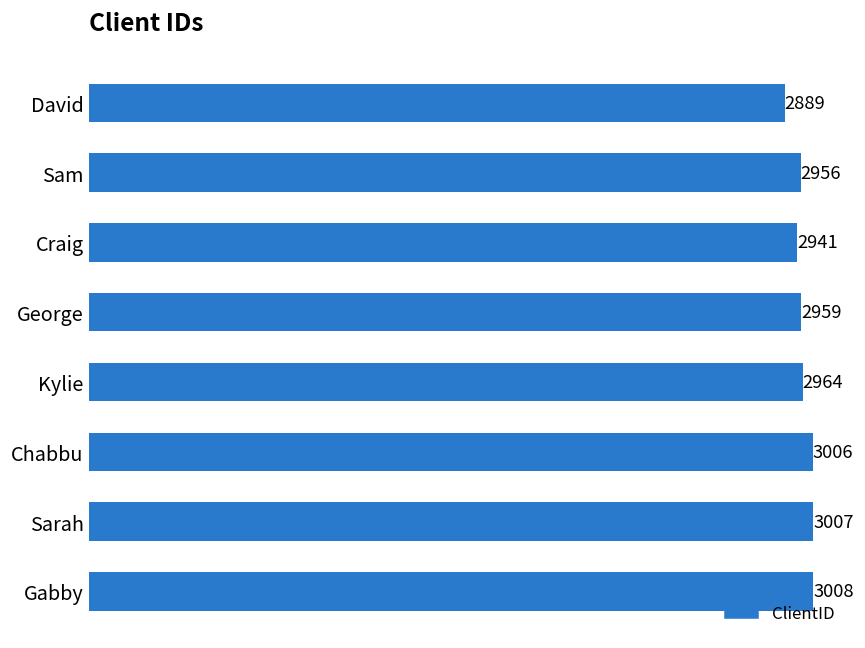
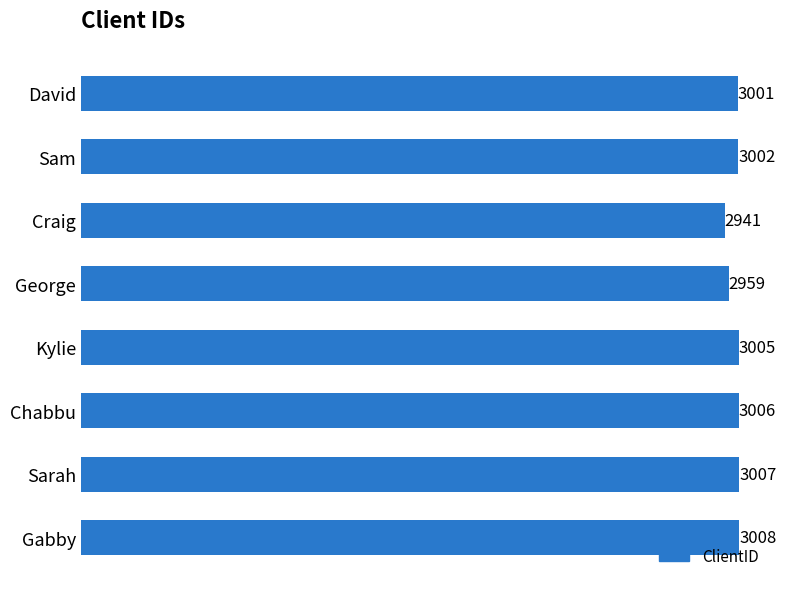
David: 2889 -> 3001
Sam: 2956 -> 3002
Kylie: 2964 -> 3005
